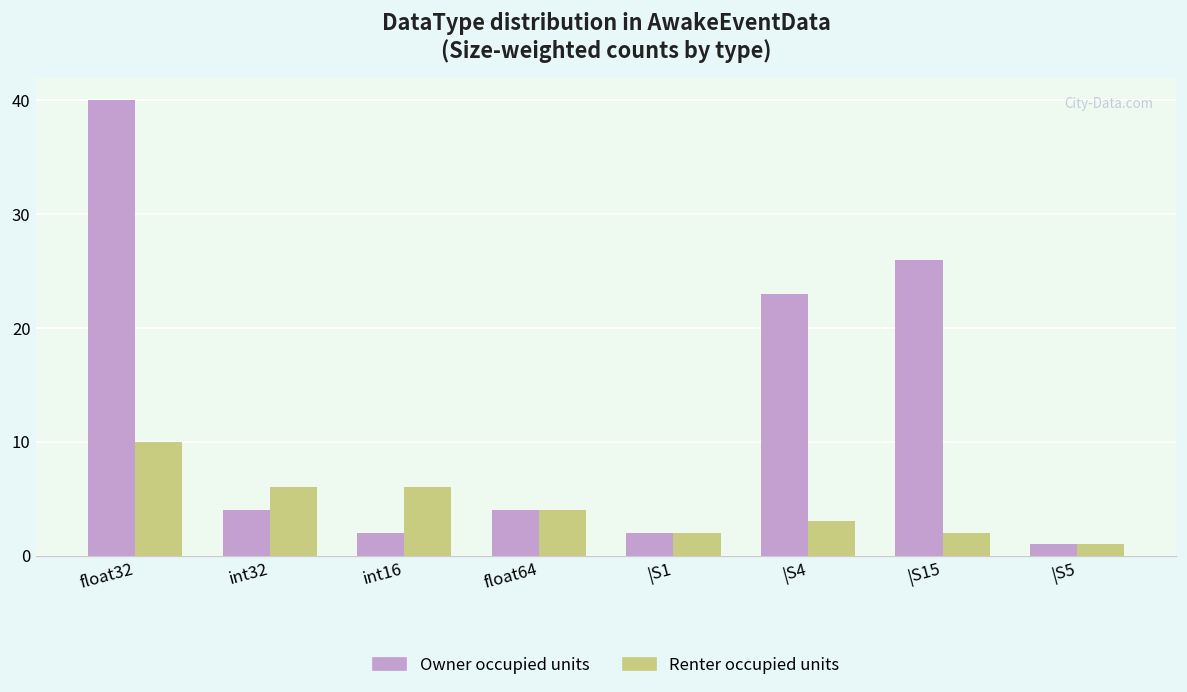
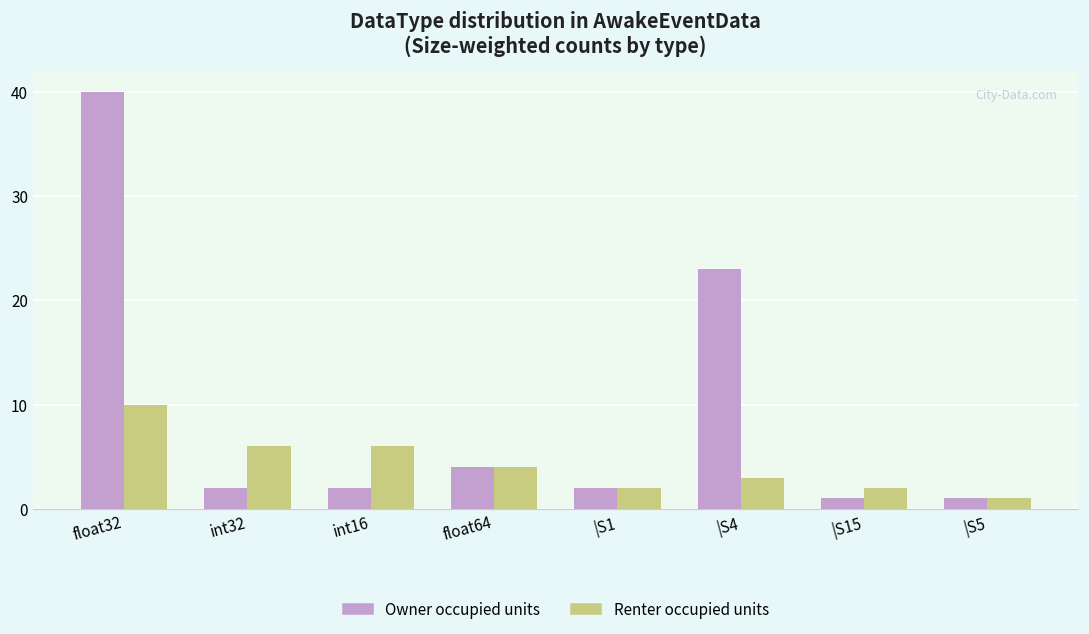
Owner occupied units, int32: 4 -> 2
Owner occupied units, |S15: 26 -> 1
